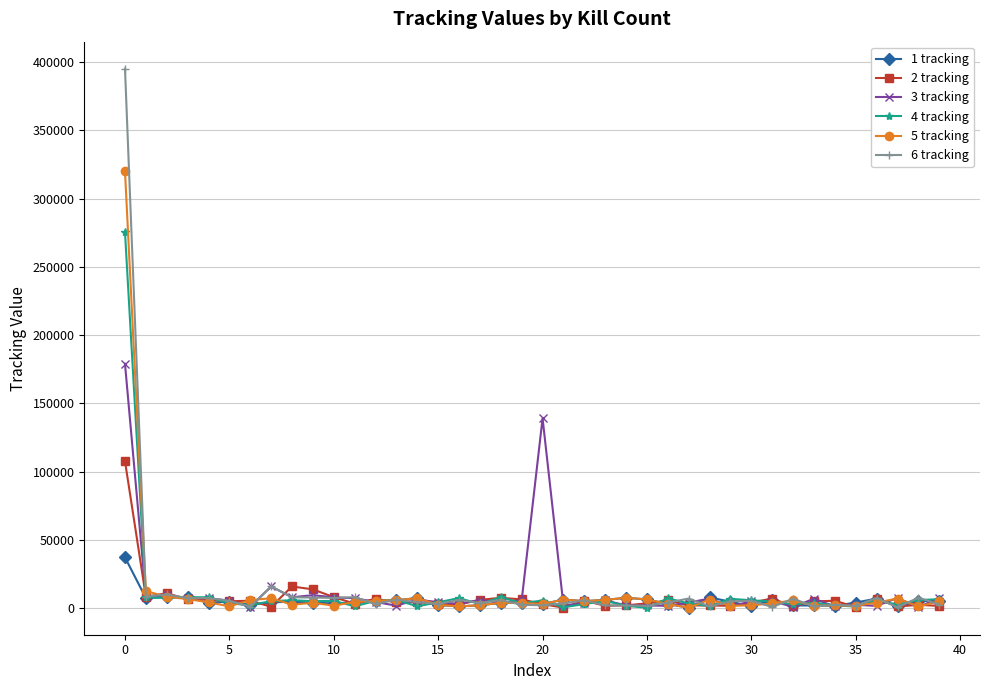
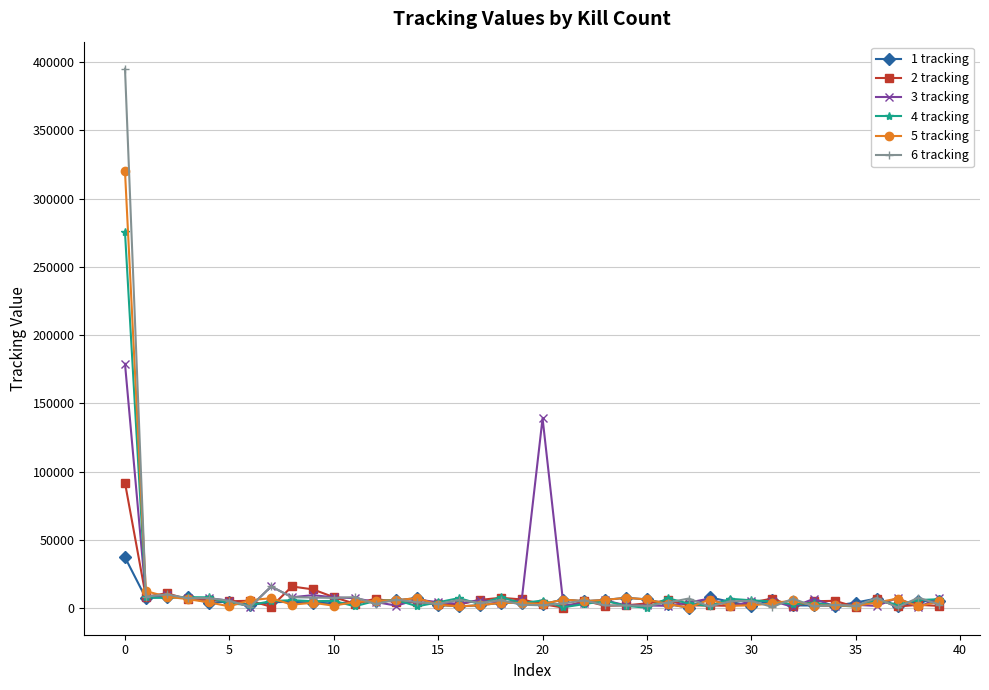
2 tracking, 0: 108000 -> 92000
